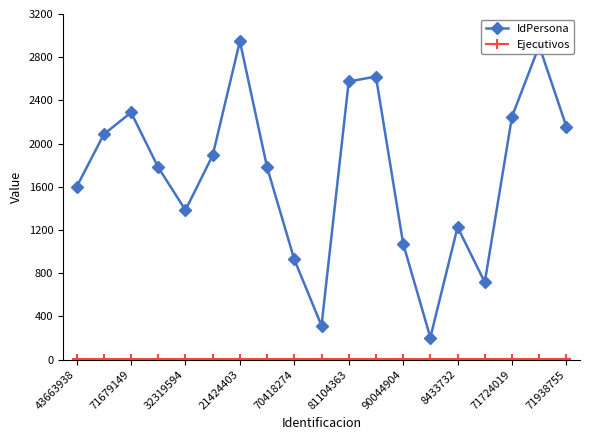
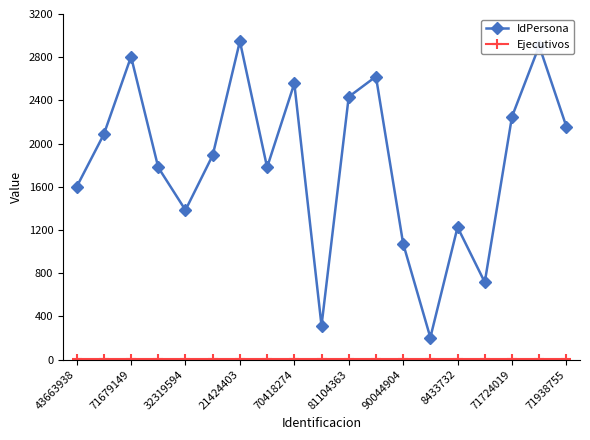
IdPersona, 71679149: 2290 -> 2810
IdPersona, 70418274: 930 -> 2560
IdPersona, 81104363: 2580 -> 2430
